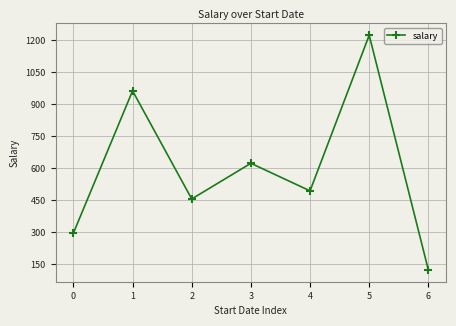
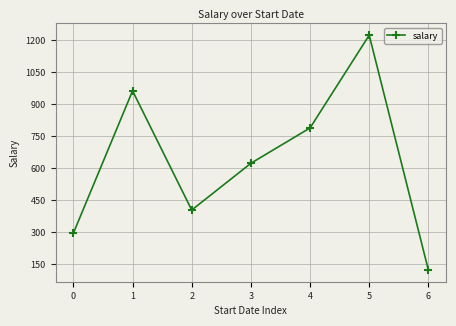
2: 460 -> 400
4: 490 -> 790
